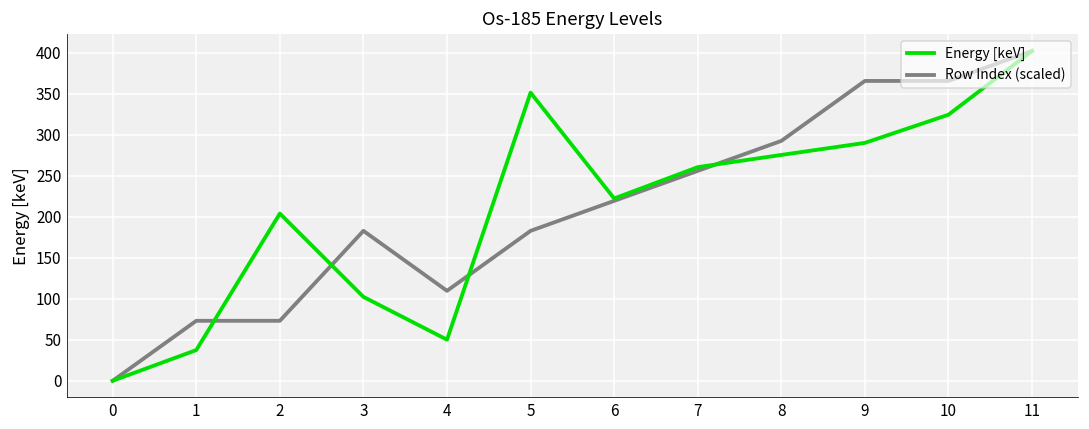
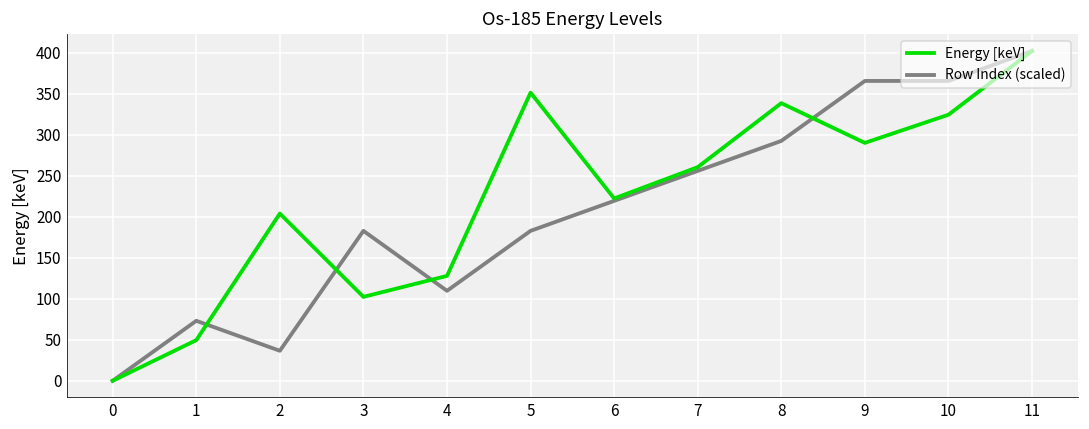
Energy [keV], 1: 40 -> 50
Row Index (scaled), 2: 70 -> 40
Energy [keV], 4: 50 -> 130
Energy [keV], 8: 280 -> 340
